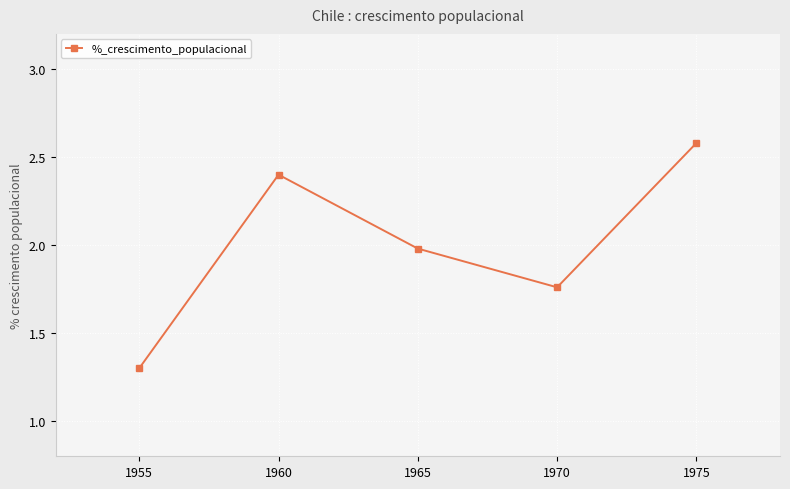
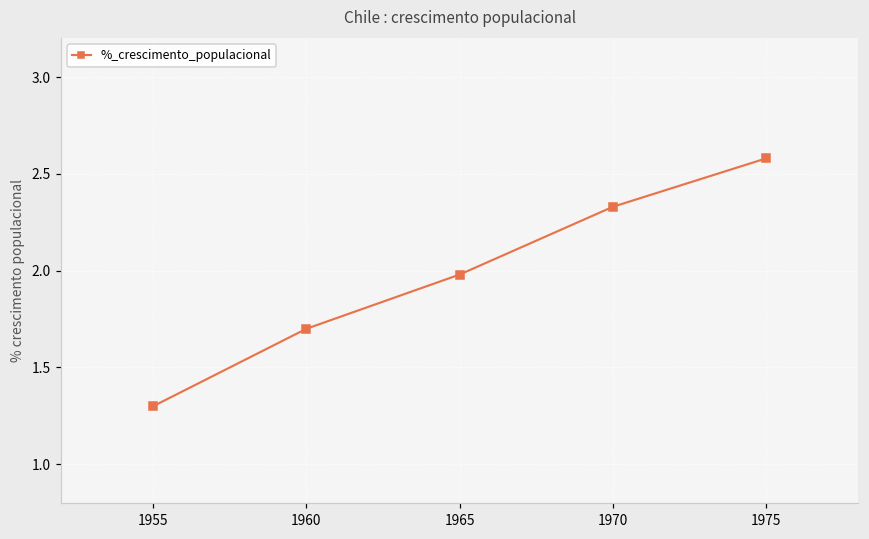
1960: 2.4 -> 1.7
1970: 1.76 -> 2.33
